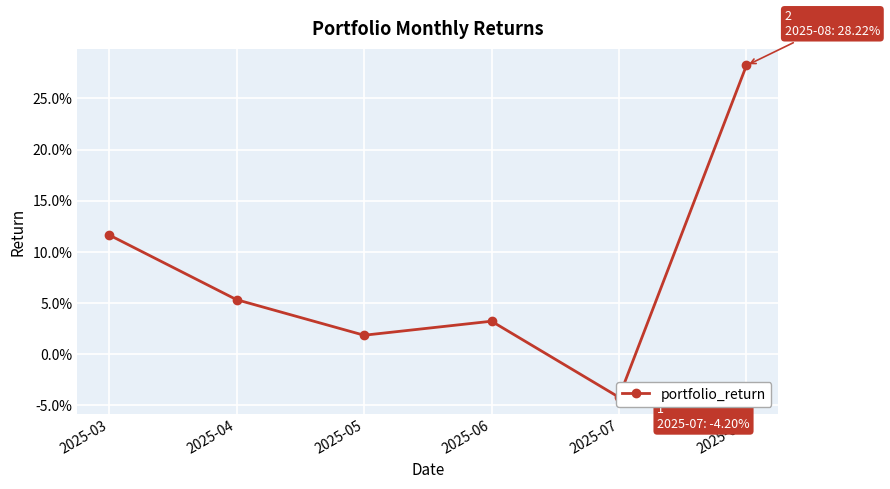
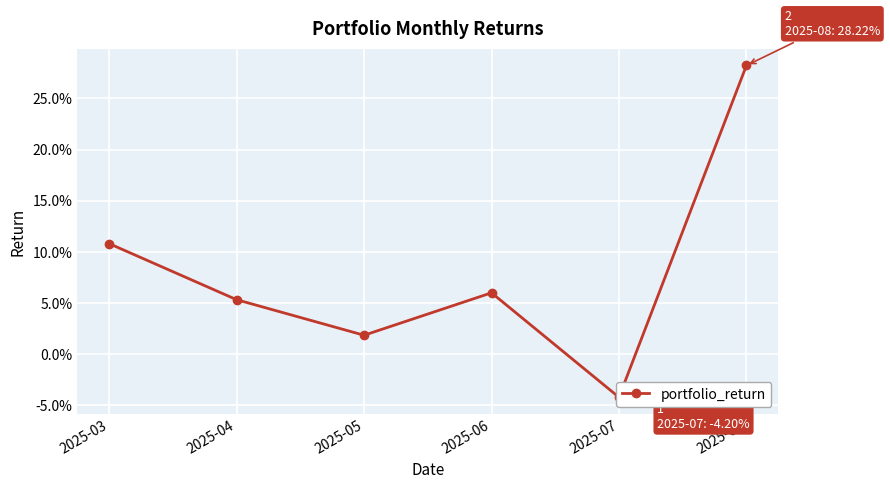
2025-03: 11.7% -> 10.8%
2025-06: 3.2% -> 6.0%
